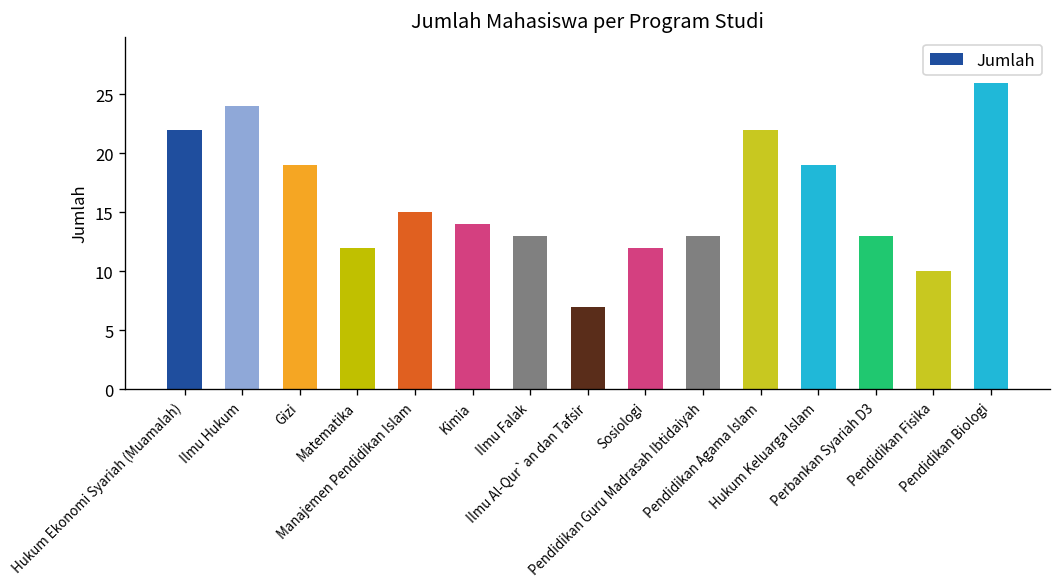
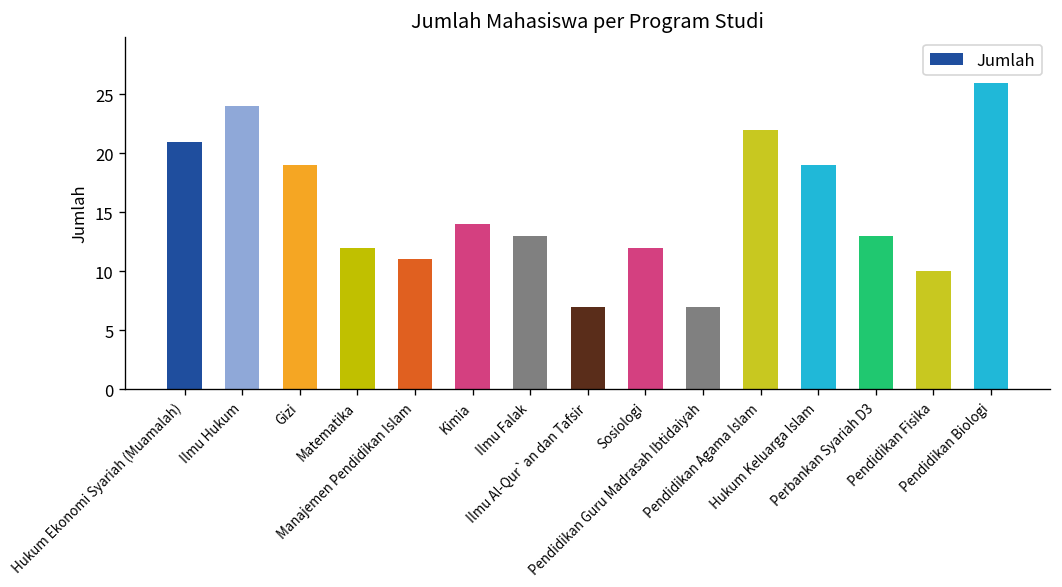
Hukum Ekonomi Syariah (Muamalah): 22 -> 21
Manajemen Pendidikan Islam: 15 -> 11
Pendidikan Guru Madrasah Ibtidaiyah: 13 -> 7
